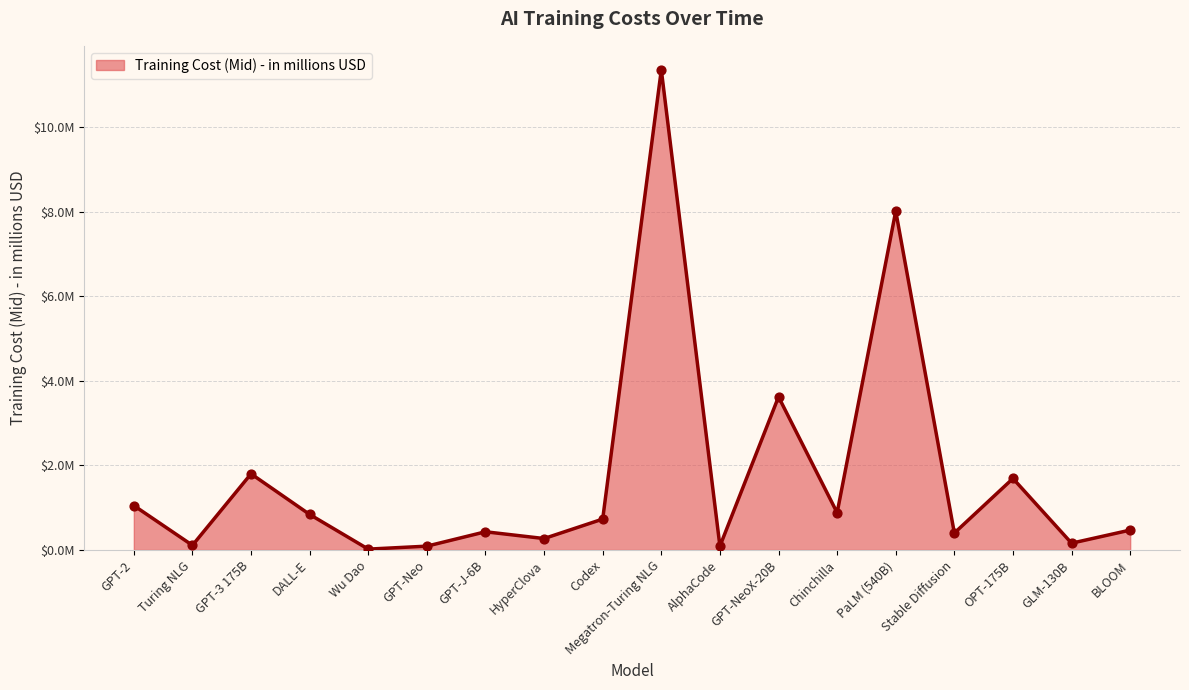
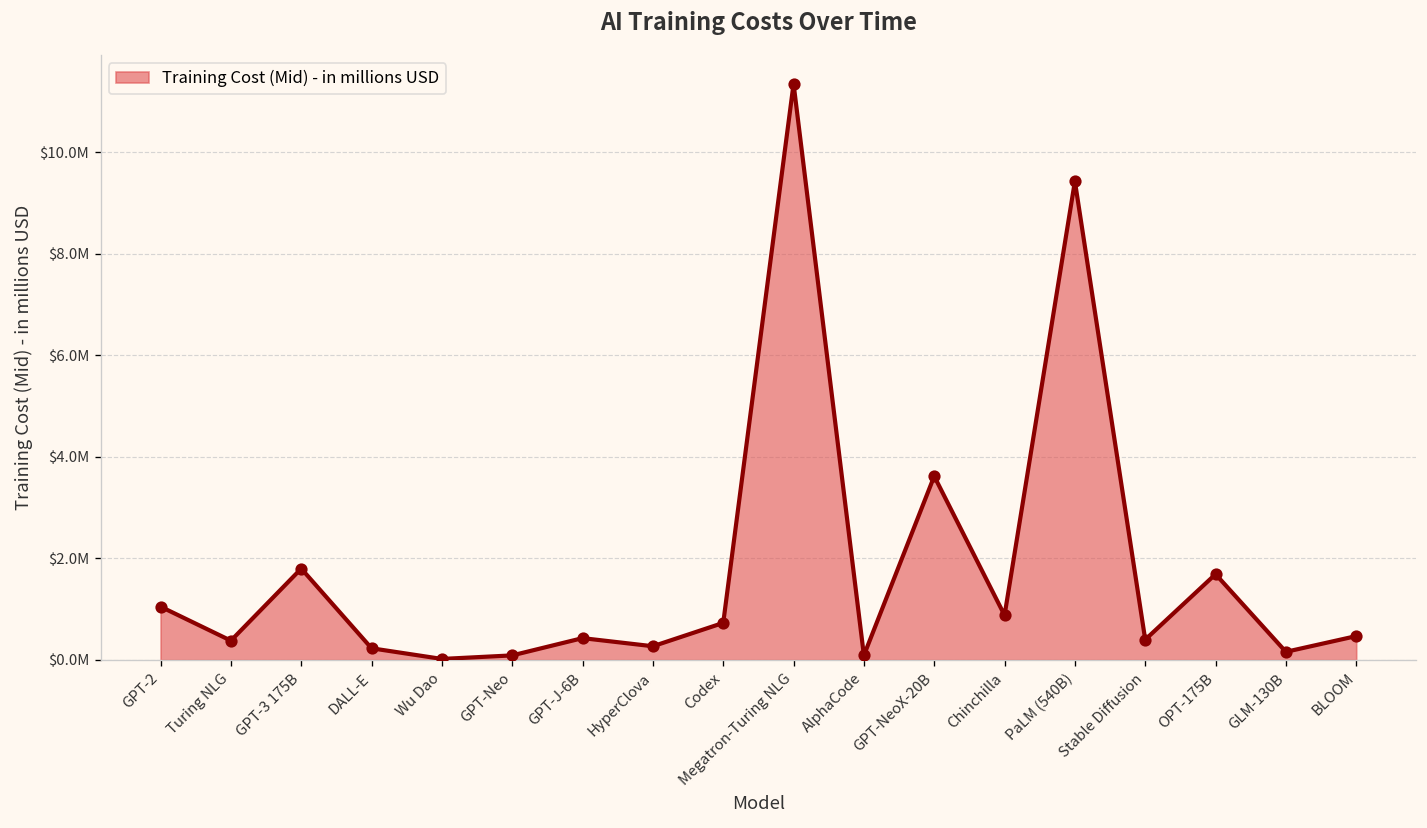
Turing NLG: $100000 -> $400000
DALL-E: $800000 -> $200000
PaLM (540B): $8000000 -> $9400000
